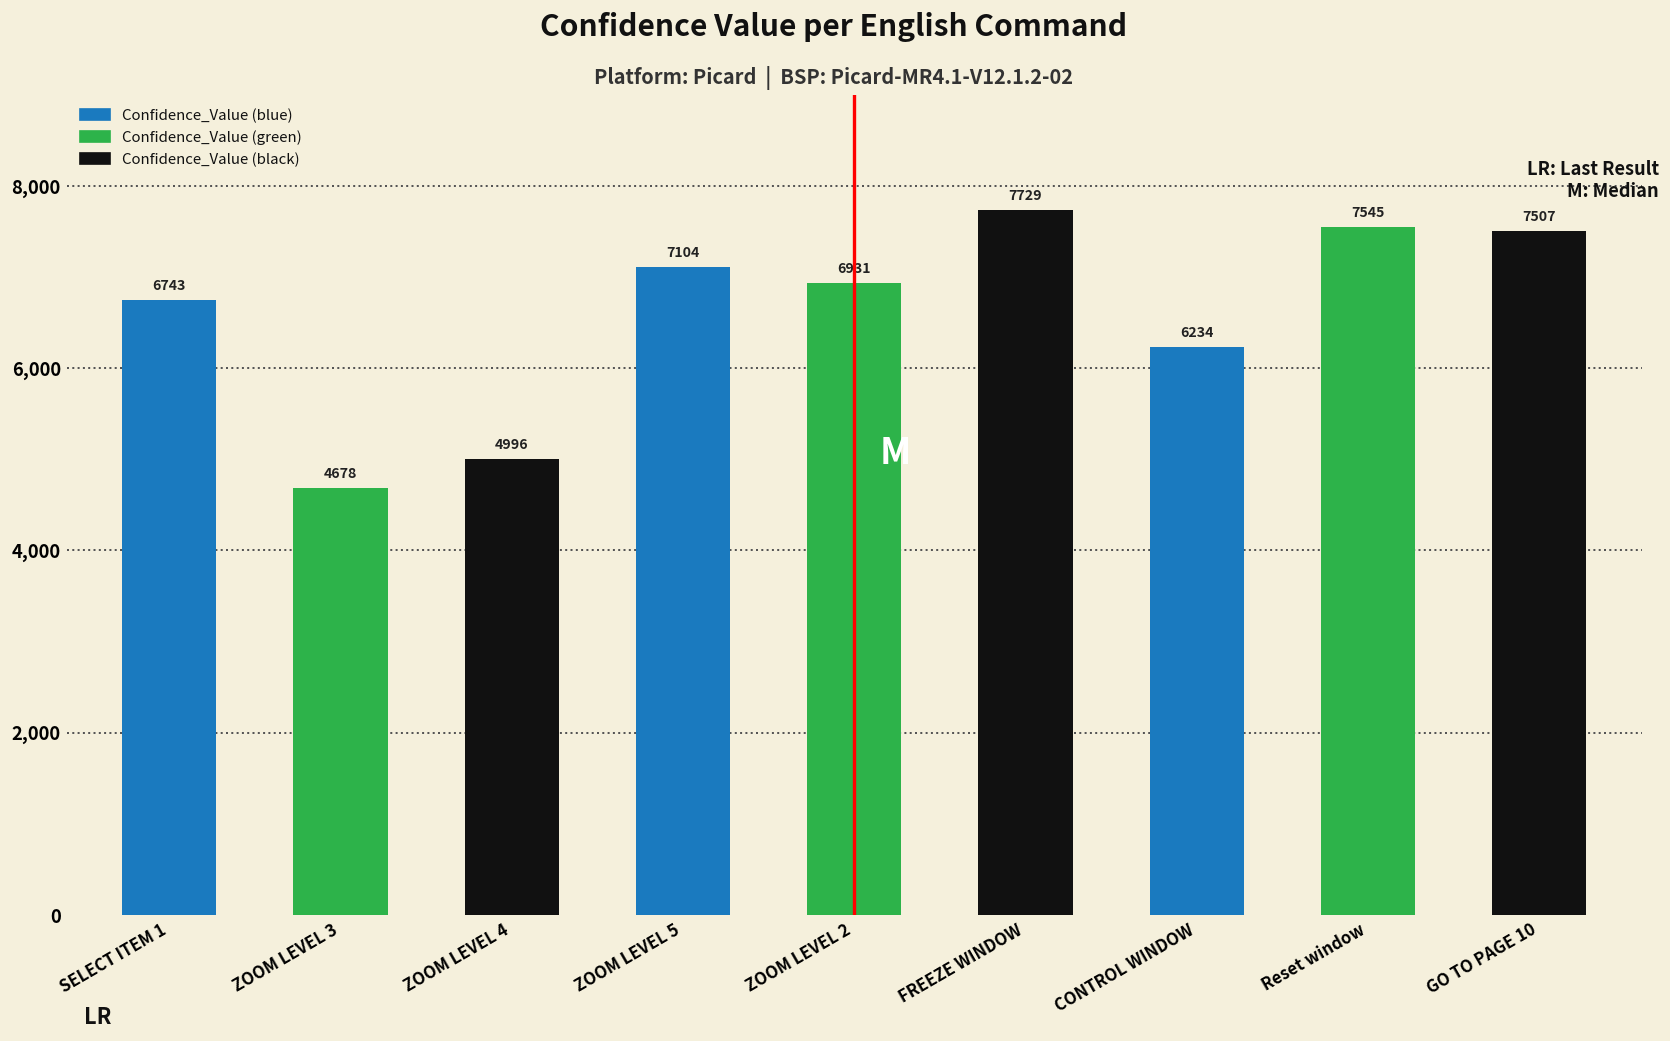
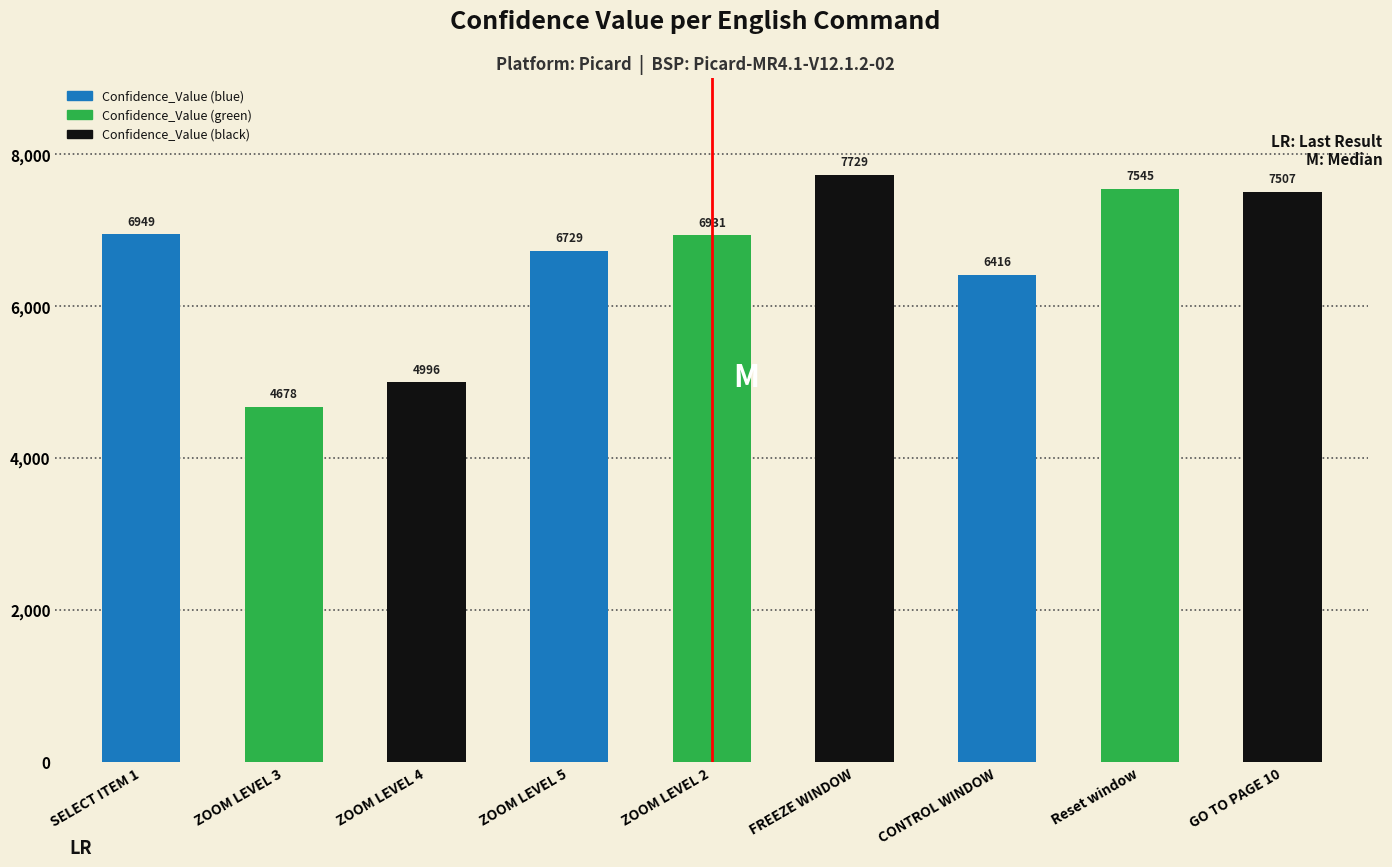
SELECT ITEM 1: 6743 -> 6949
ZOOM LEVEL 5: 7104 -> 6729
CONTROL WINDOW: 6234 -> 6416
